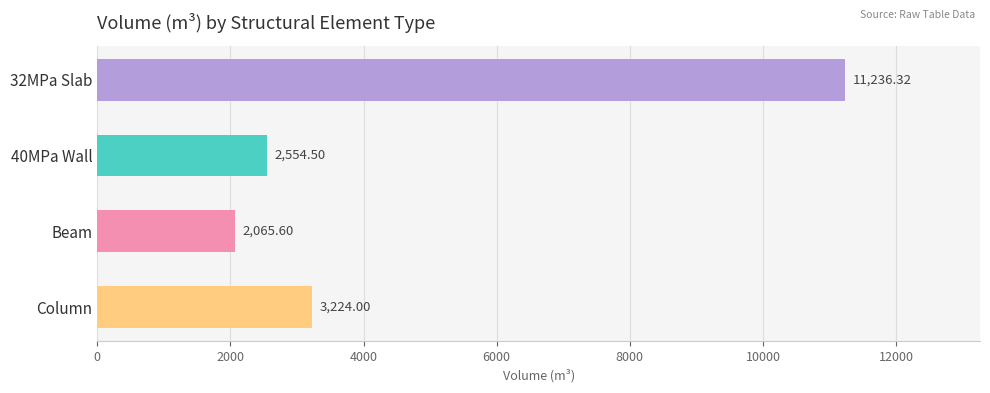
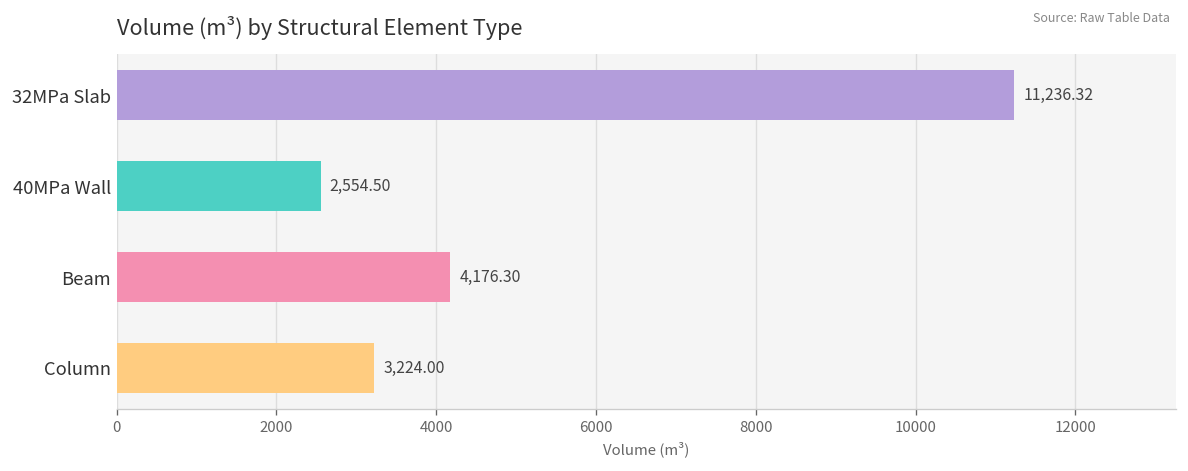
Beam: 2,065.60 -> 4,176.30
